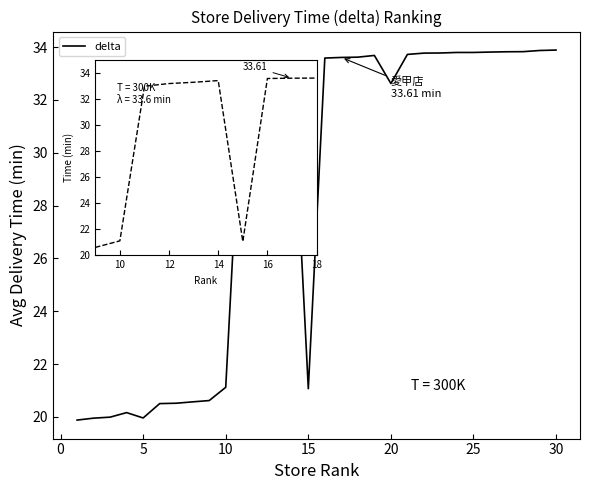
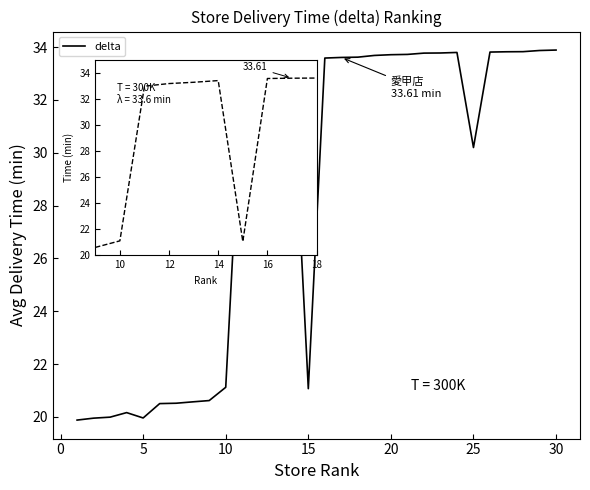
20: 32.6 -> 33.7
25: 33.8 -> 30.2
